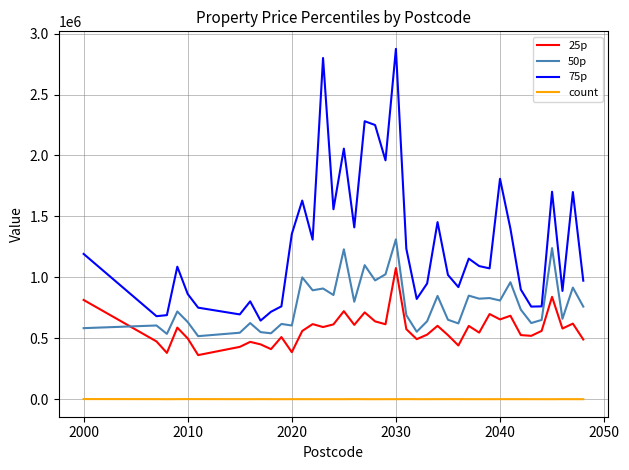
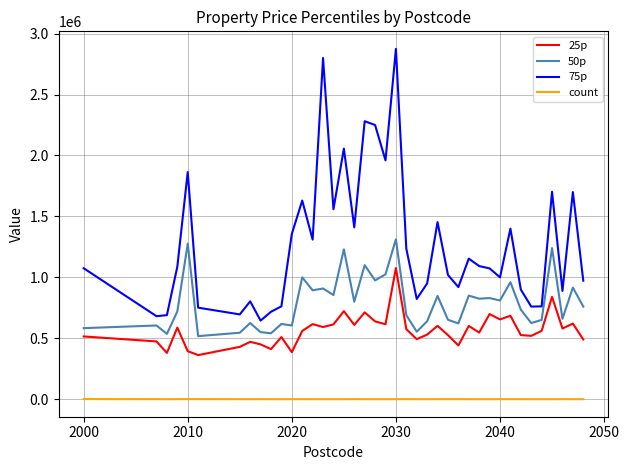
25p, 2000: 810000 -> 520000
75p, 2000: 1190000 -> 1080000
25p, 2010: 500000 -> 390000
50p, 2010: 630000 -> 1280000
75p, 2010: 860000 -> 1860000
75p, 2040: 1810000 -> 1000000
